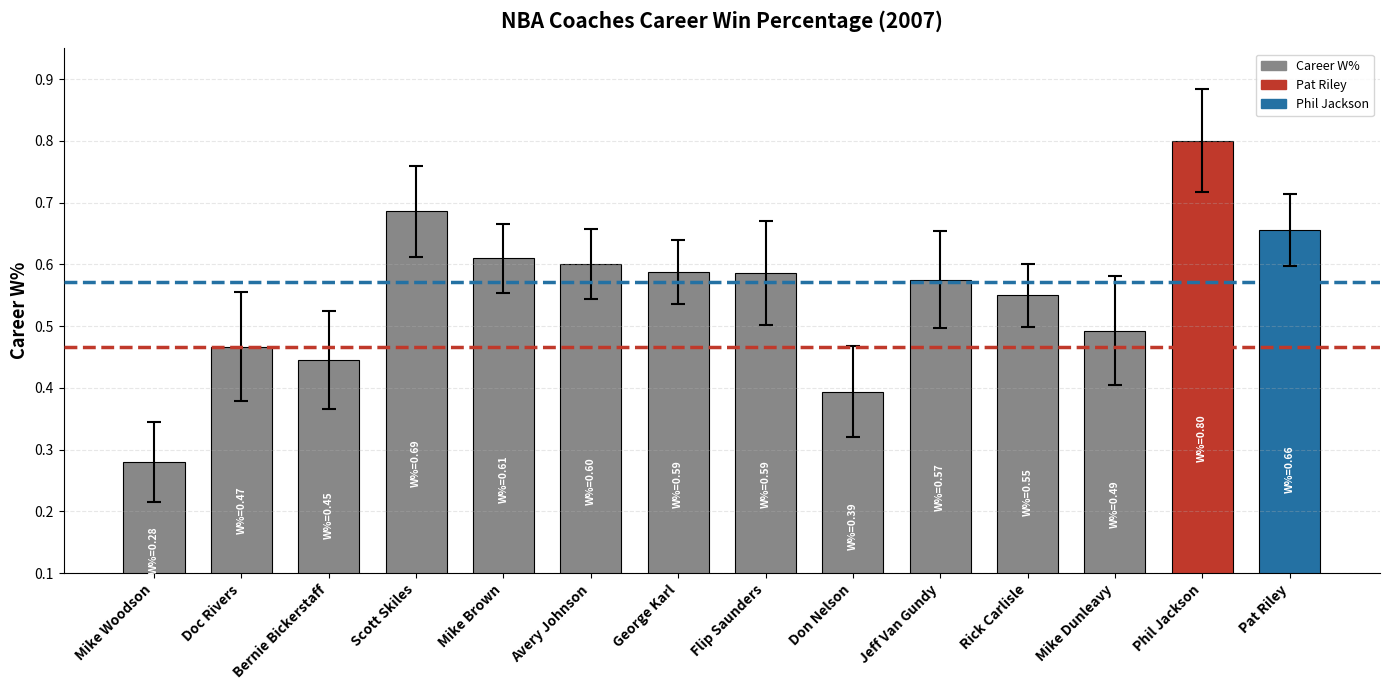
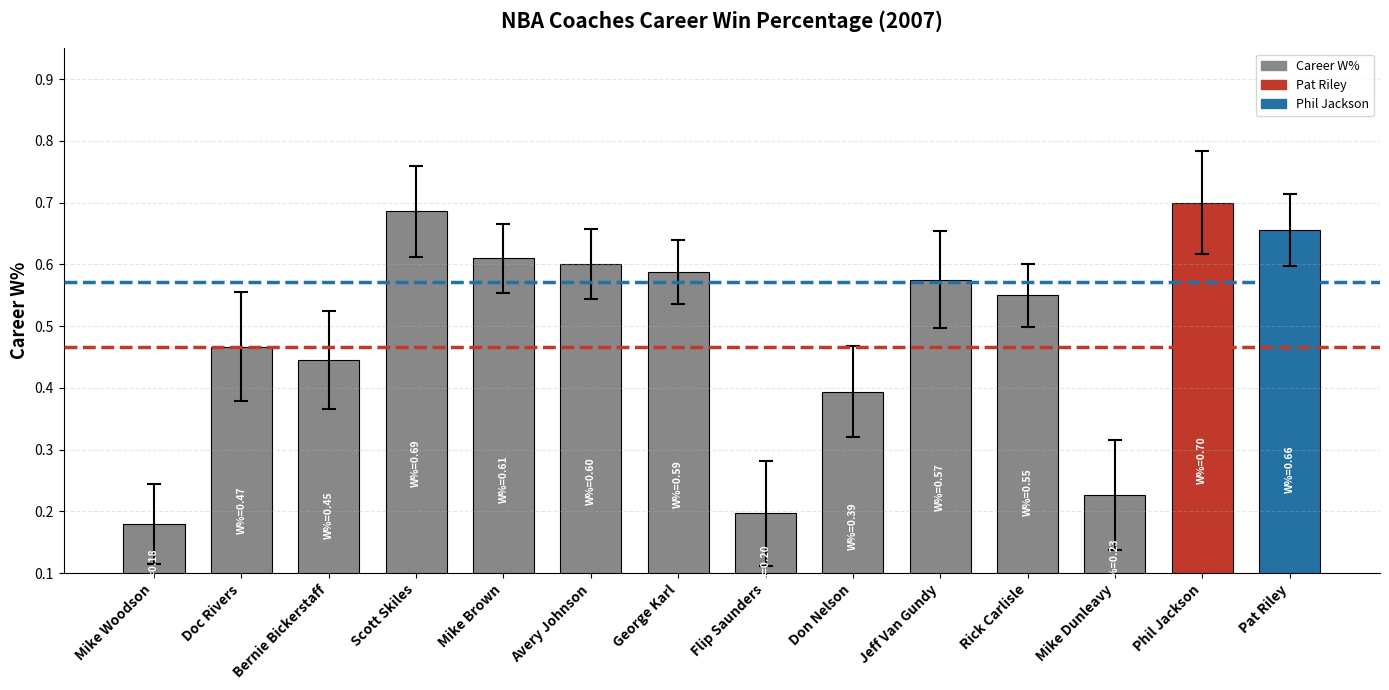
Career W%, Mike Woodson: 0.28 -> 0.18
Career W%, Flip Saunders: 0.59 -> 0.20
Career W%, Mike Dunleavy: 0.49 -> 0.23
Career W%, Phil Jackson: 0.80 -> 0.70
